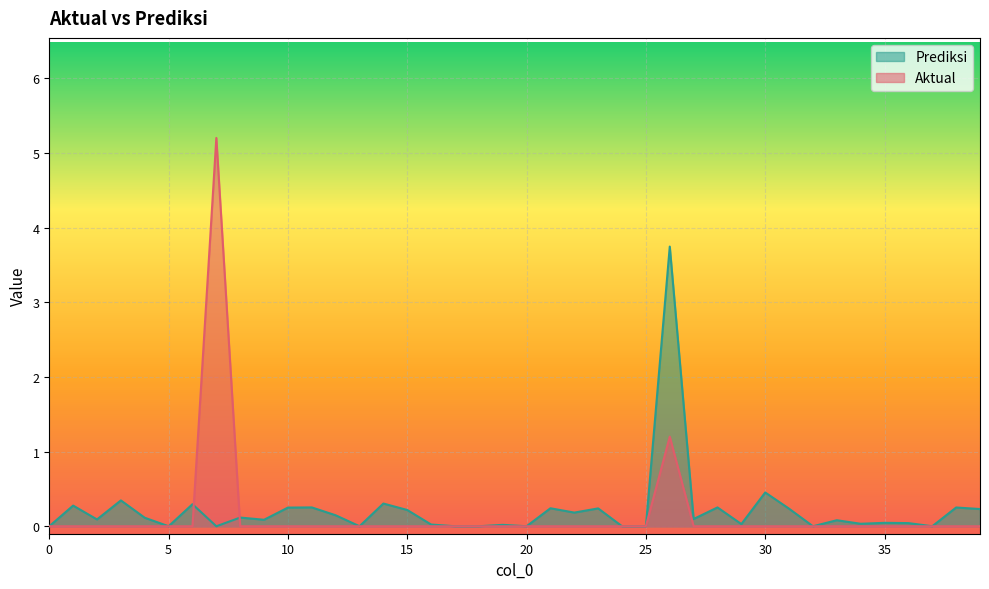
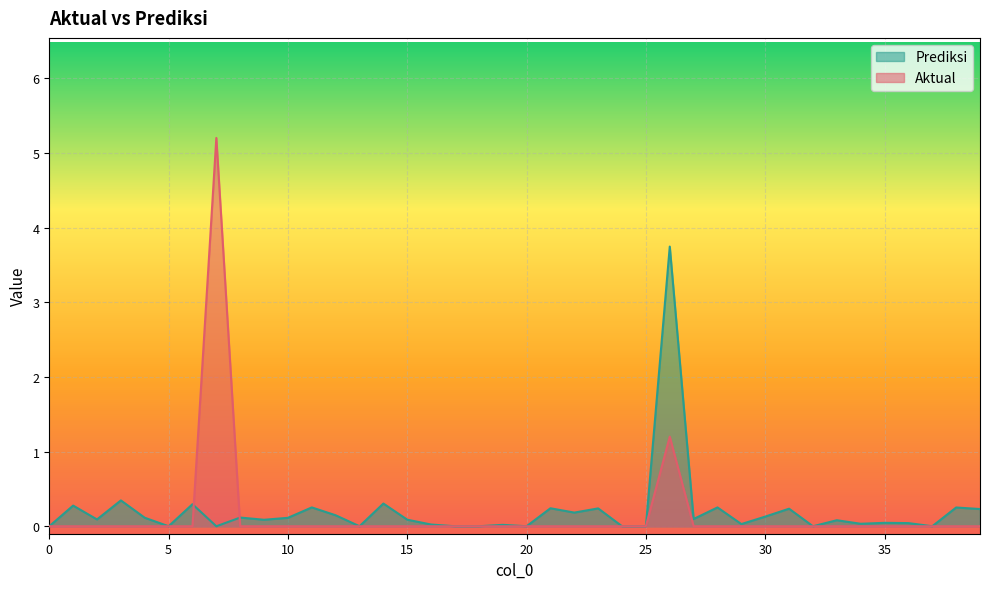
Prediksi, 10: 0.2 -> 0.1
Prediksi, 15: 0.2 -> 0.1
Prediksi, 30: 0.5 -> 0.1
